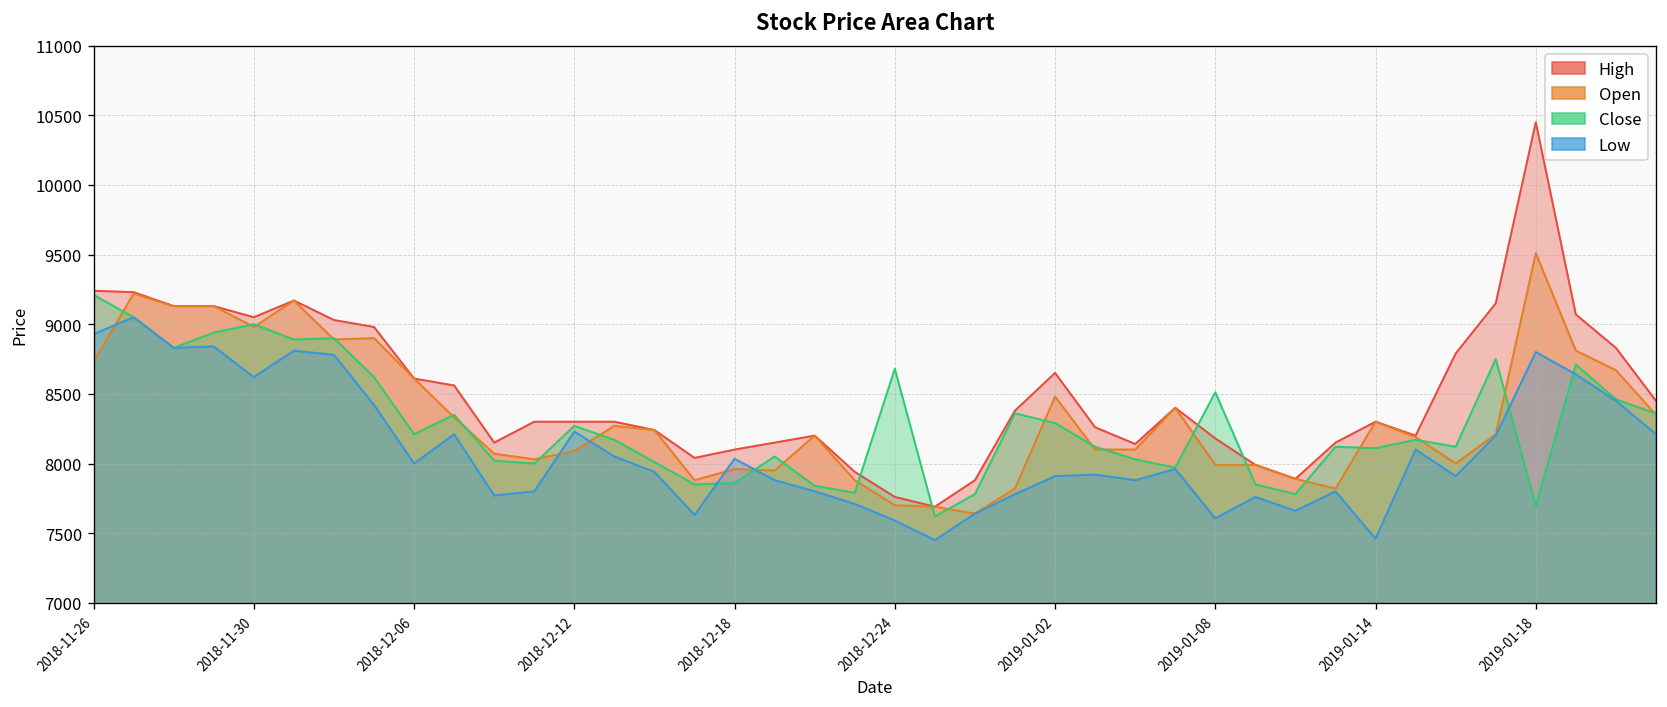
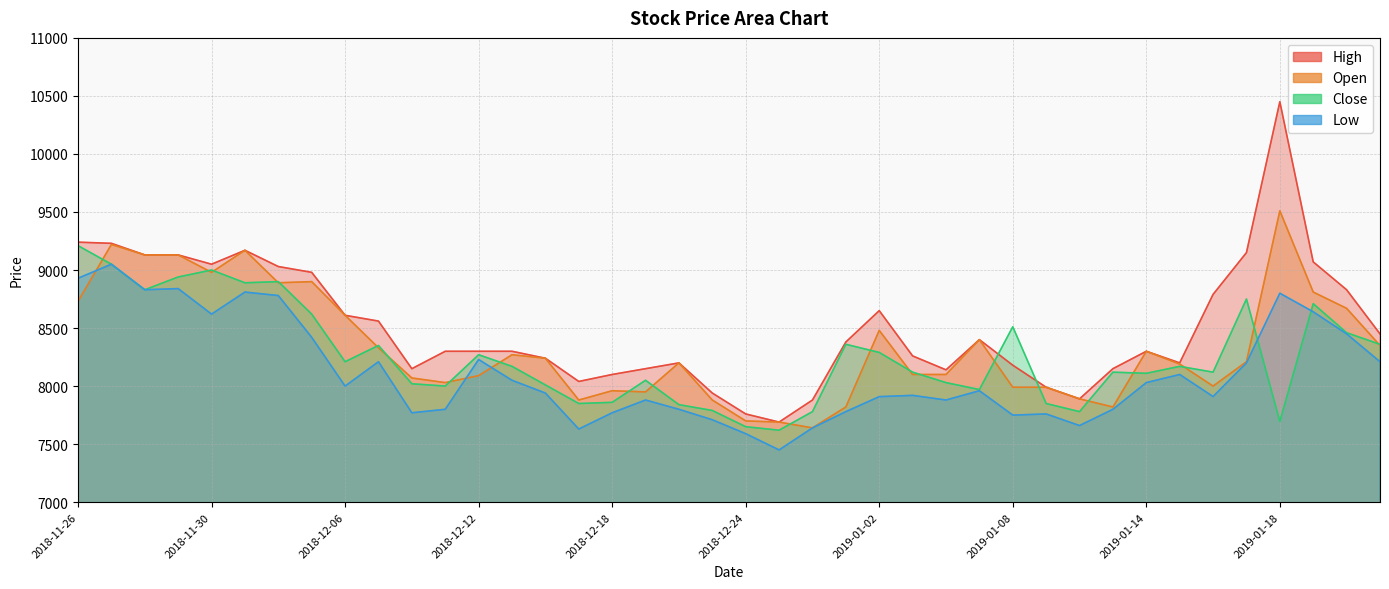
Low, 2018-12-18: 8030 -> 7770
Close, 2018-12-24: 8680 -> 7650
Low, 2019-01-08: 7610 -> 7750
Low, 2019-01-14: 7460 -> 8030
